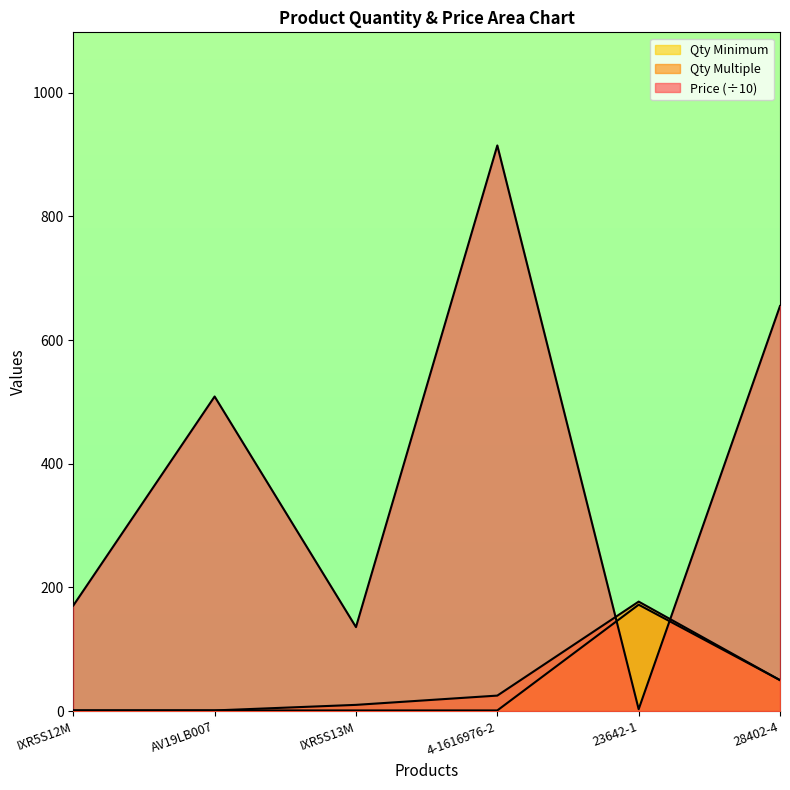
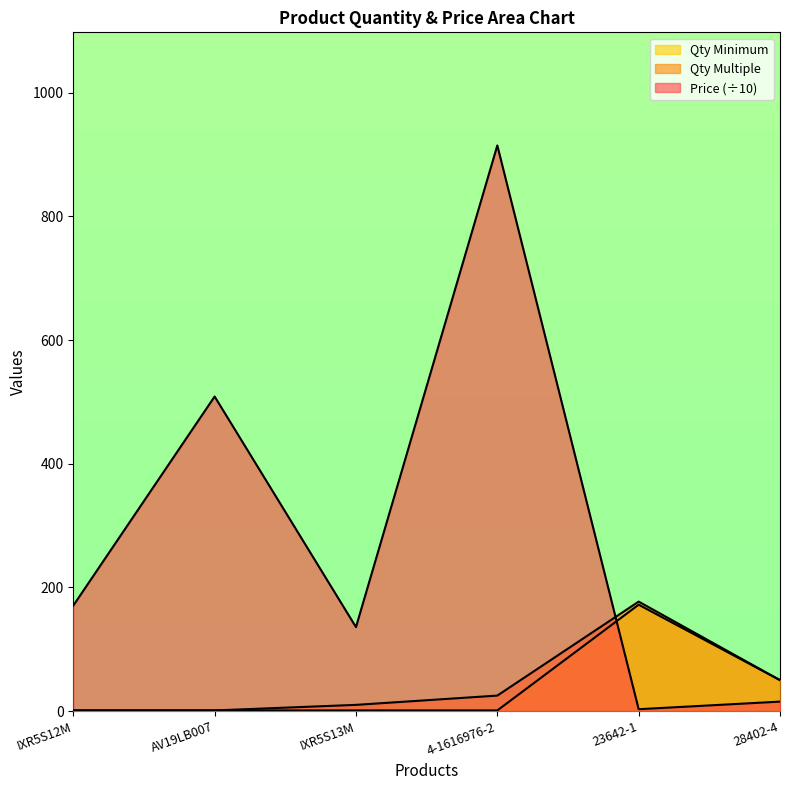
Price (÷10), 28402-4: 660 -> 20
